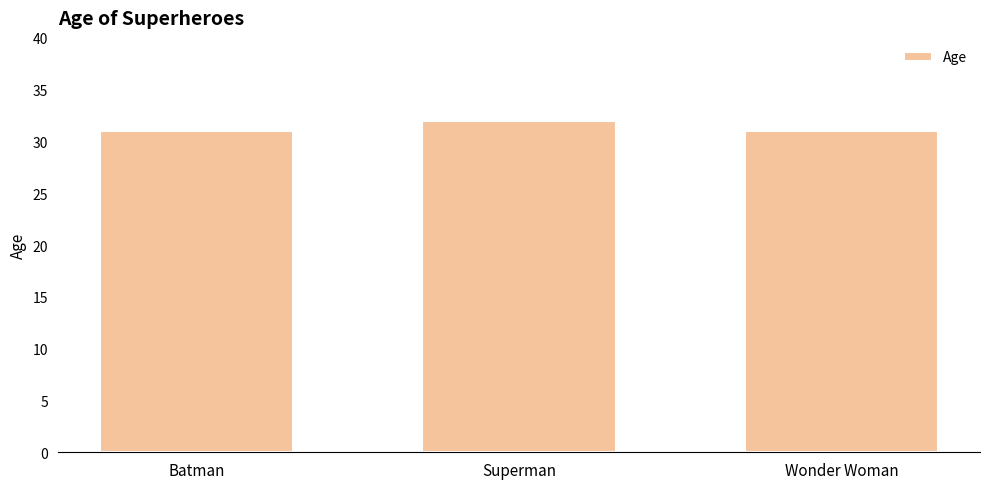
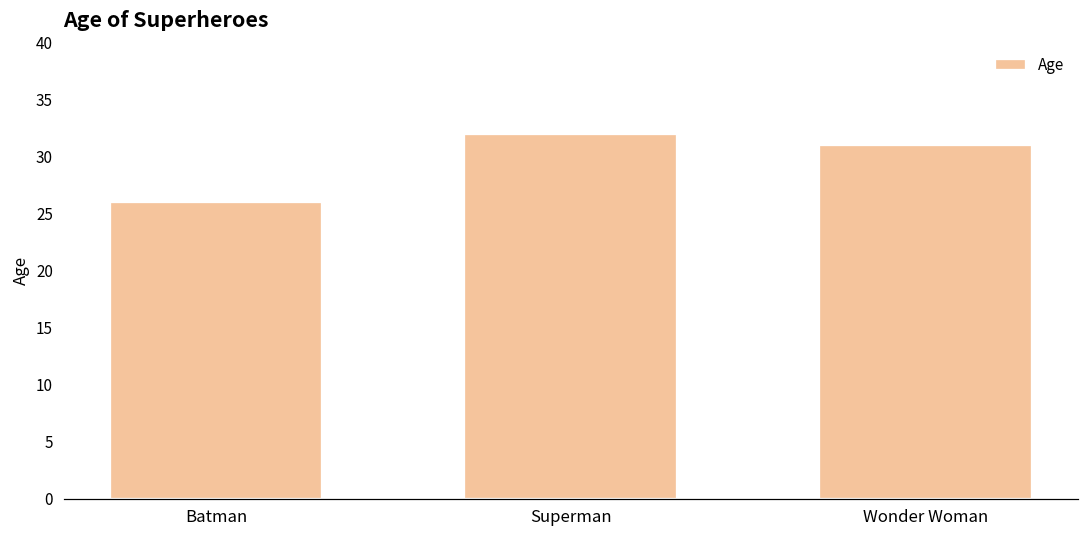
Batman: 31 -> 26
